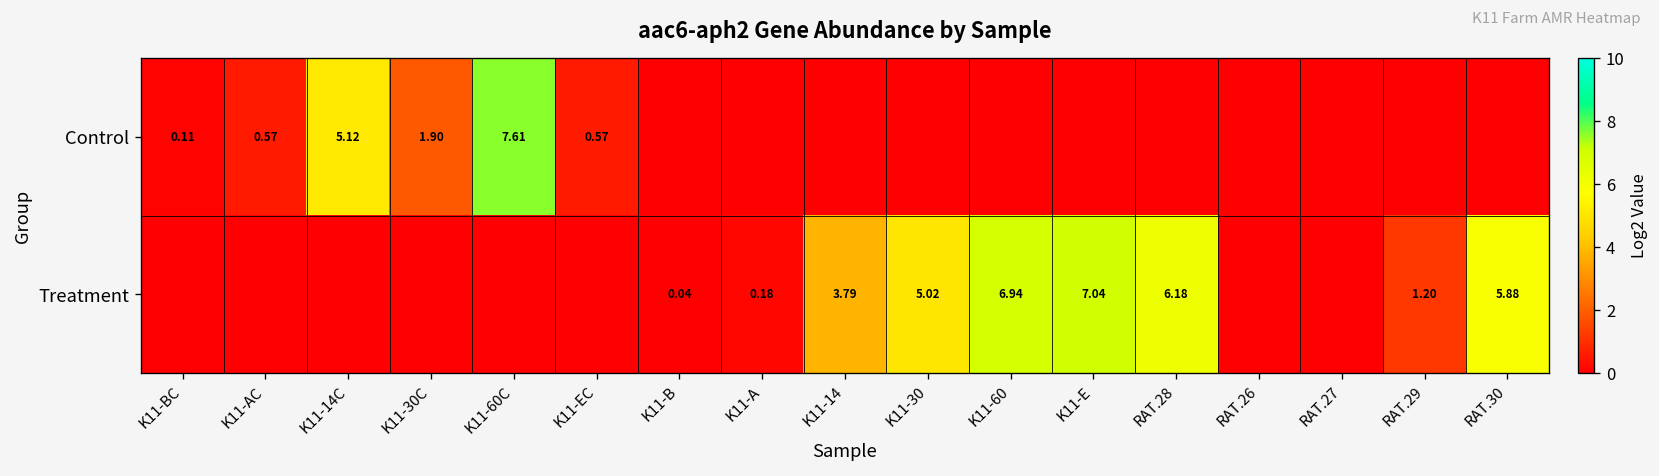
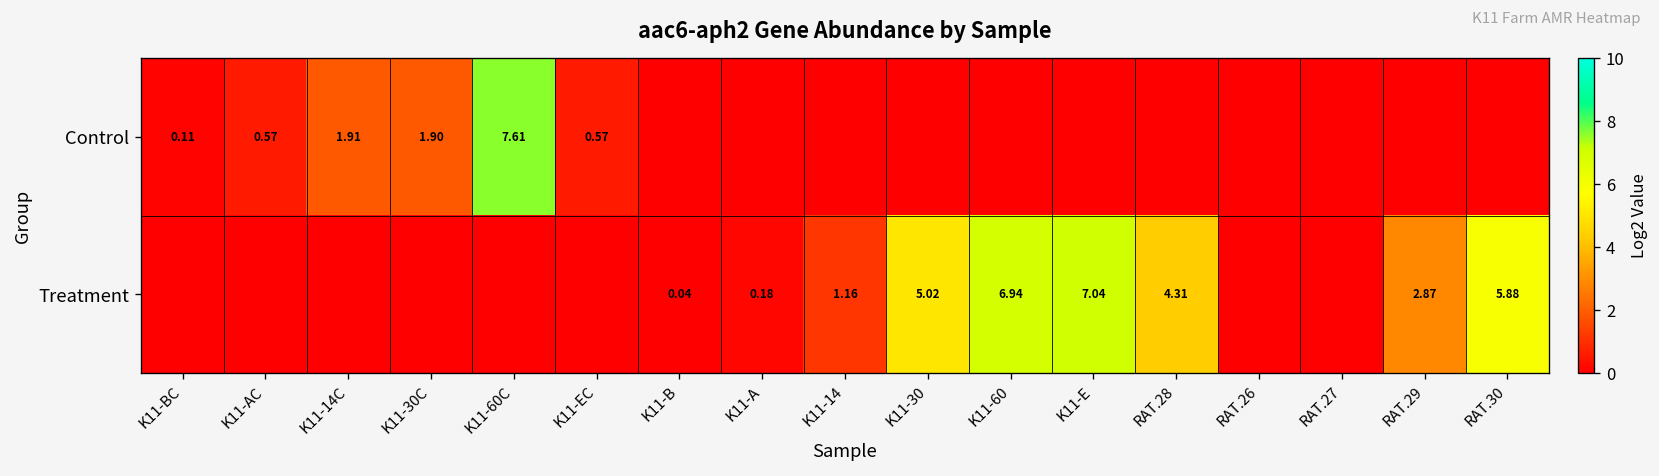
Control, K11-14C: 5.12 -> 1.91
Treatment, K11-14: 3.79 -> 1.16
Treatment, RAT.28: 6.18 -> 4.31
Treatment, RAT.29: 1.20 -> 2.87
